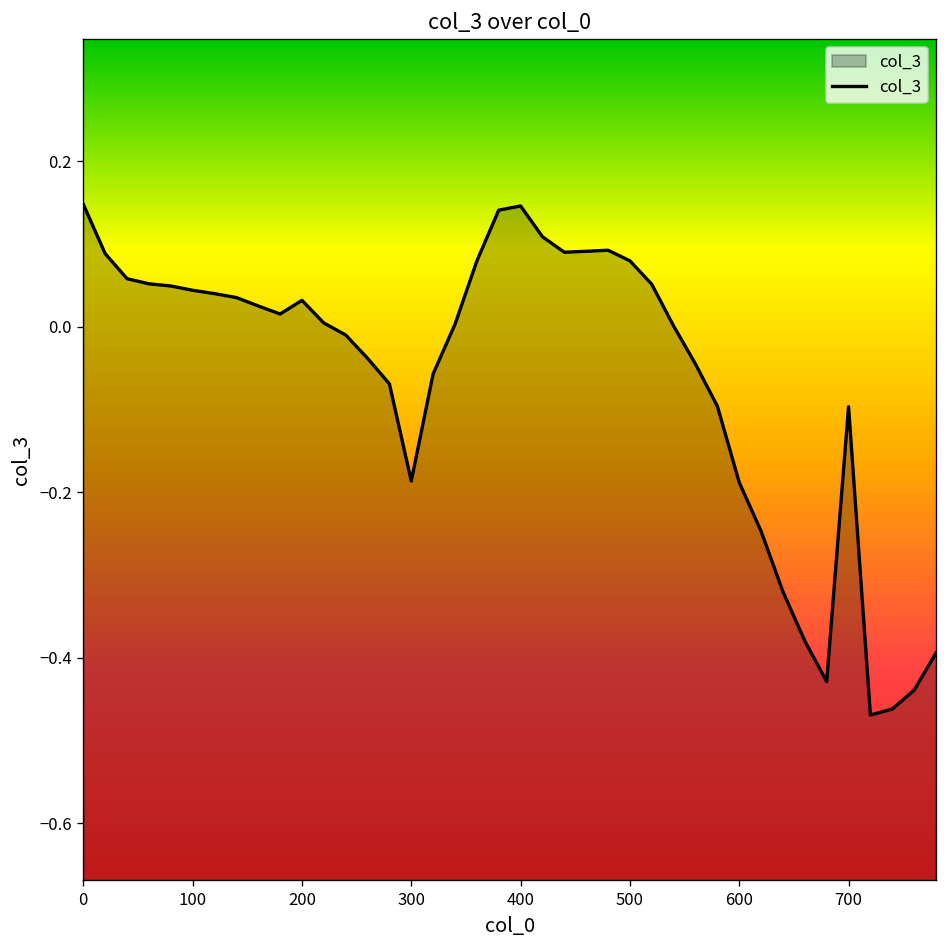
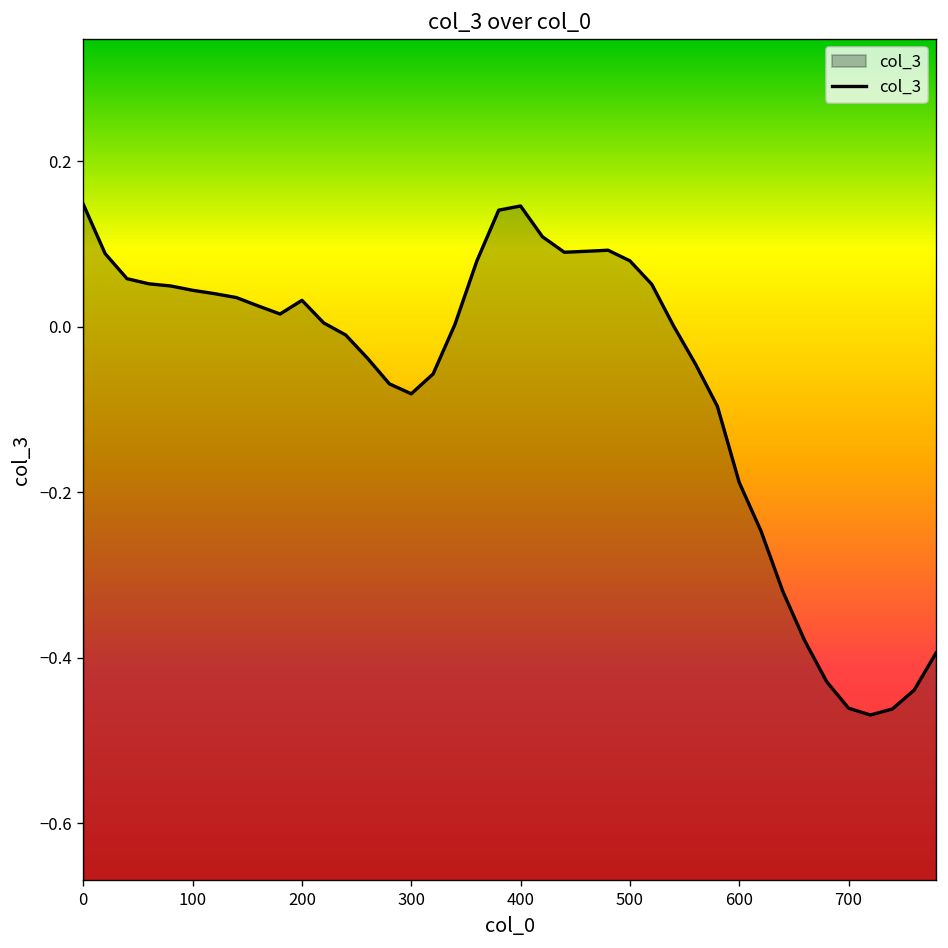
300: -0.19 -> -0.08
700: -0.10 -> -0.46
